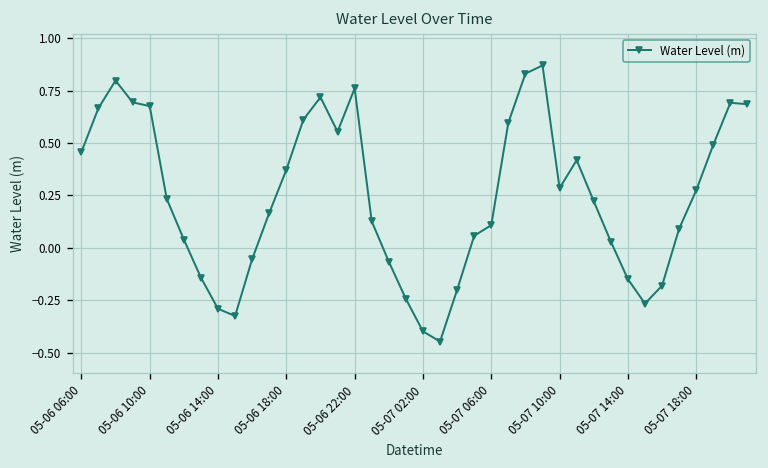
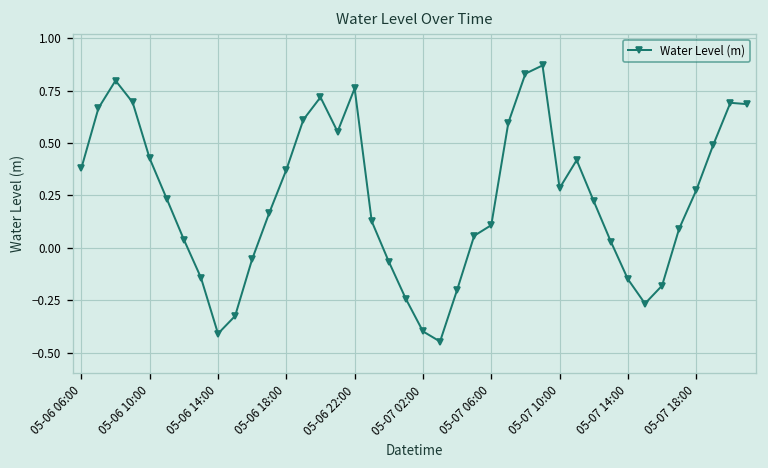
05-06 06:00: 0.46 -> 0.38
05-06 10:00: 0.68 -> 0.43
05-06 14:00: -0.29 -> -0.41
